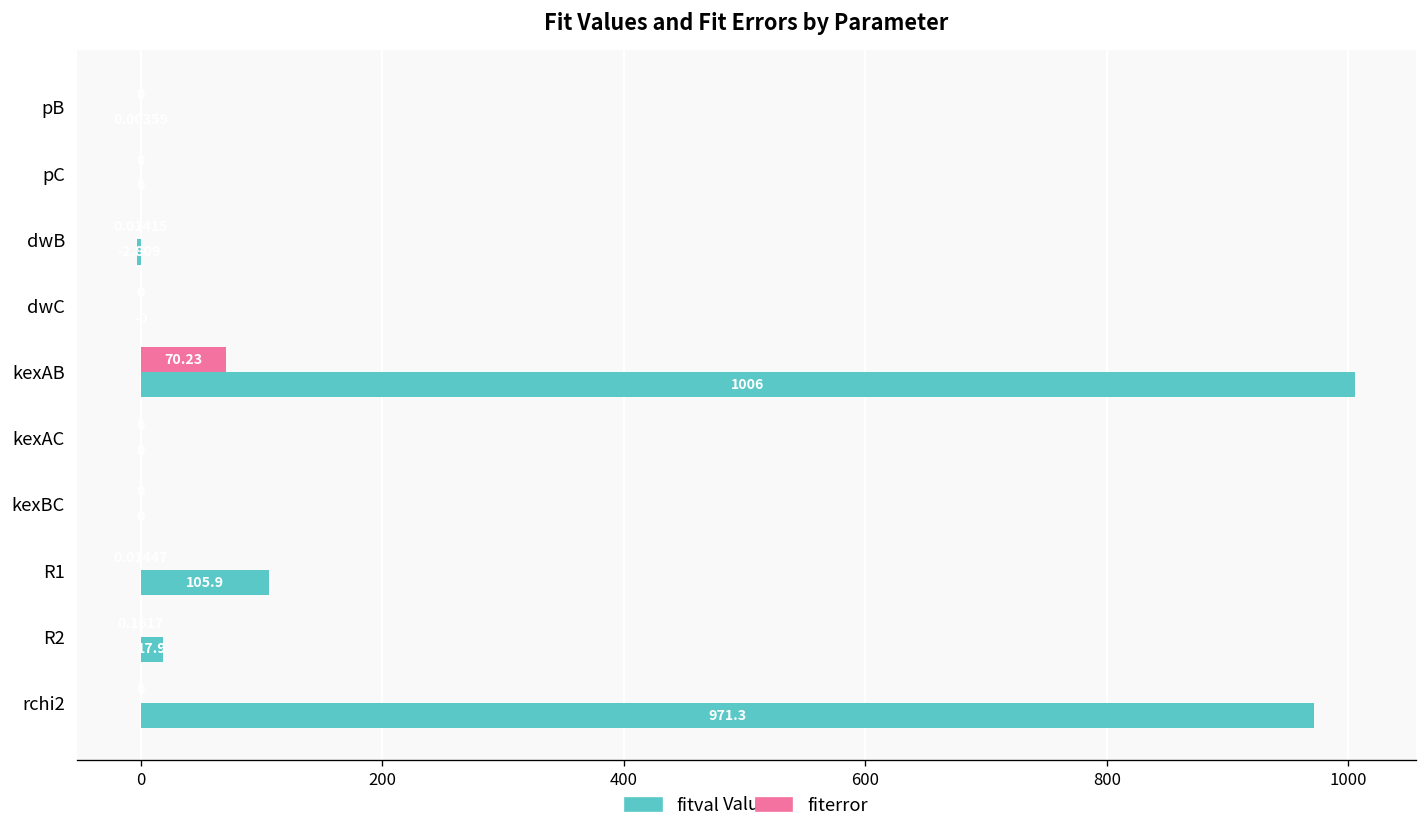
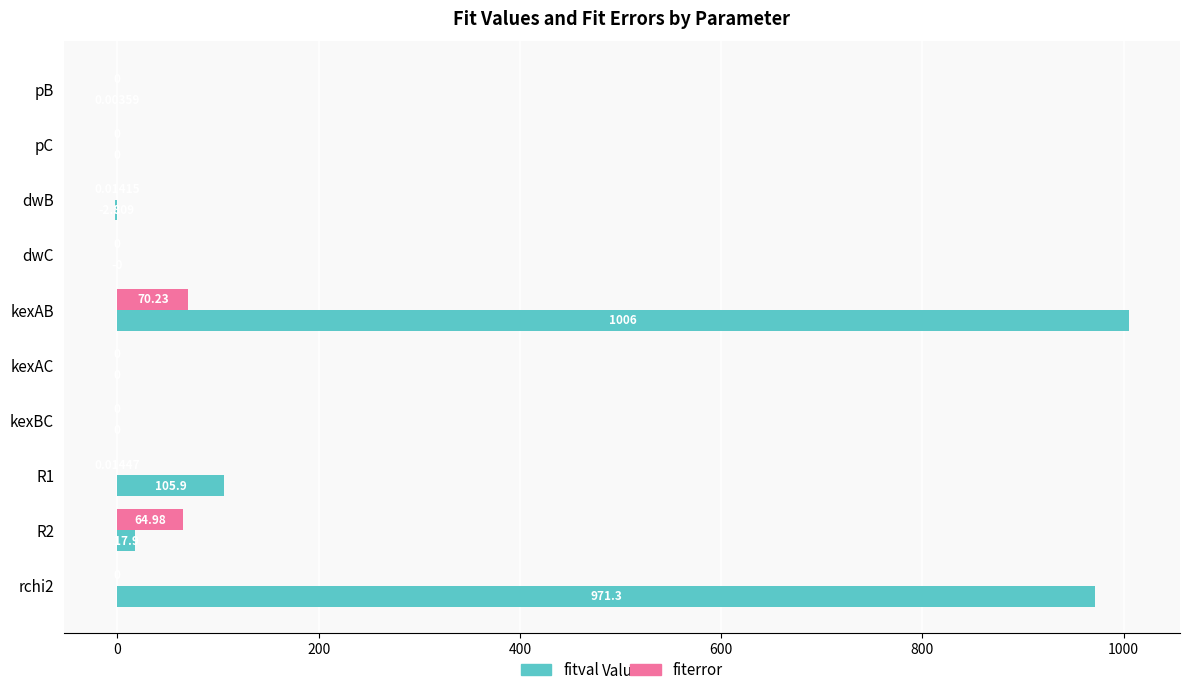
fiterror, R2: 0 -> 65
